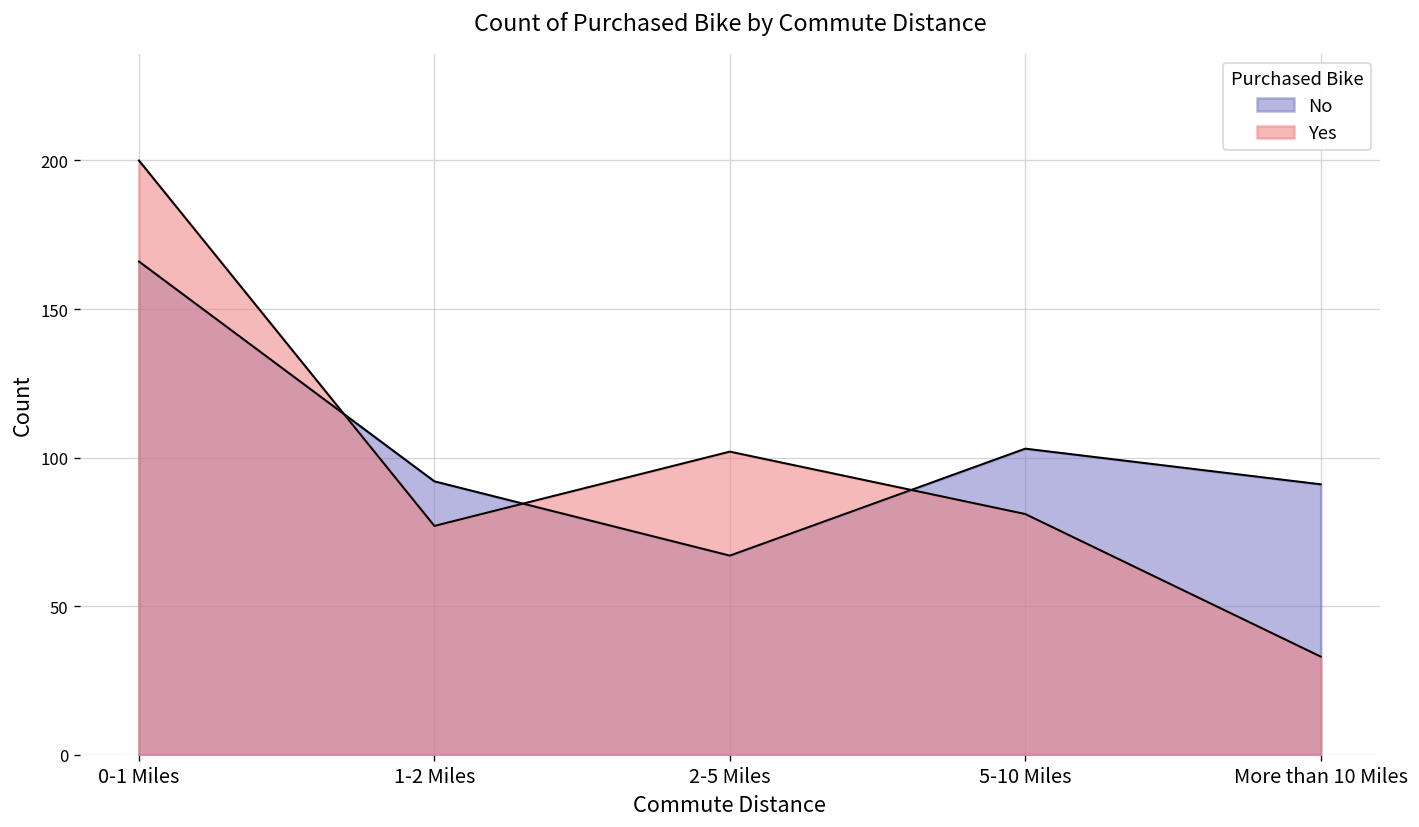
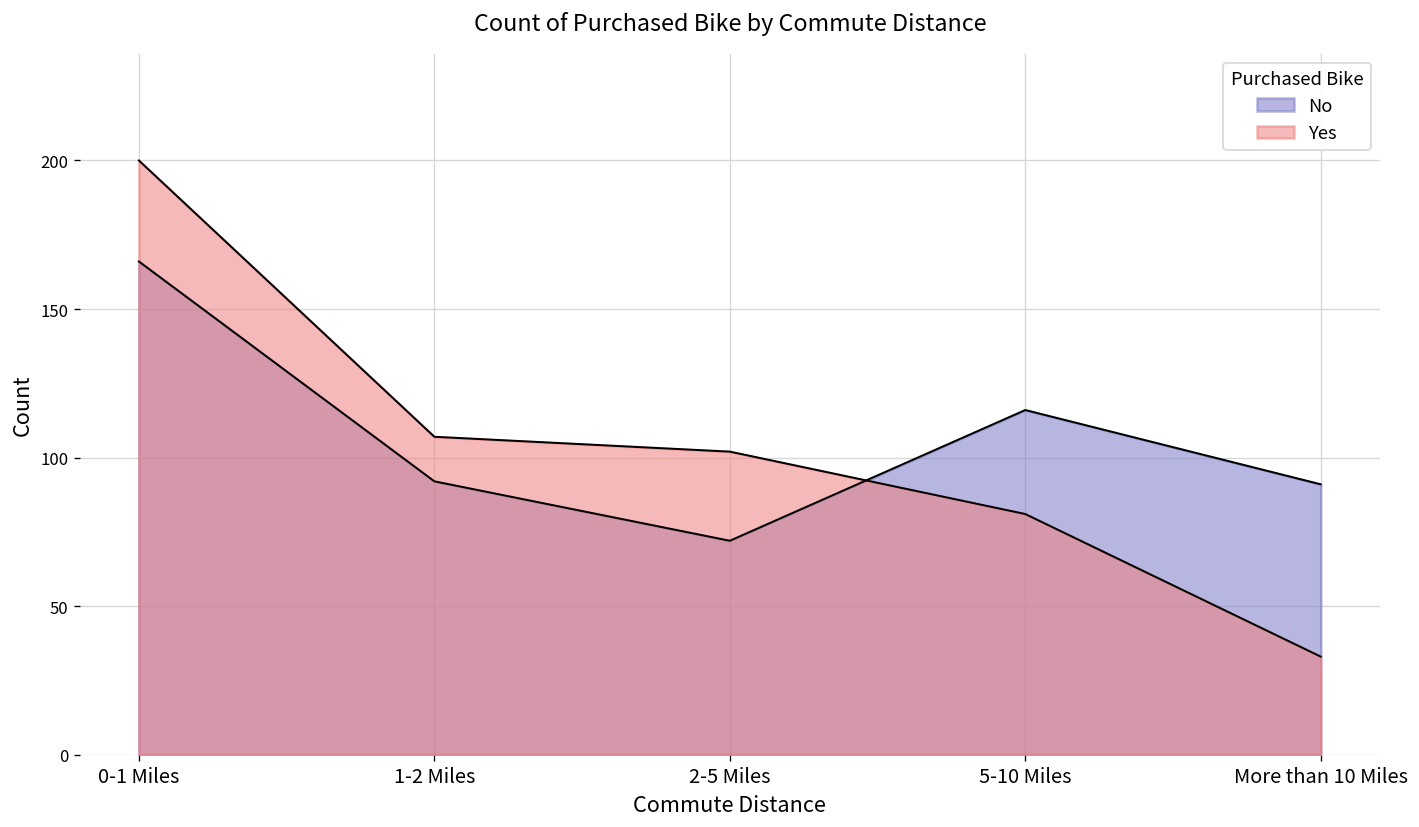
Yes, 1-2 Miles: 77 -> 107
No, 2-5 Miles: 67 -> 72
No, 5-10 Miles: 103 -> 116
